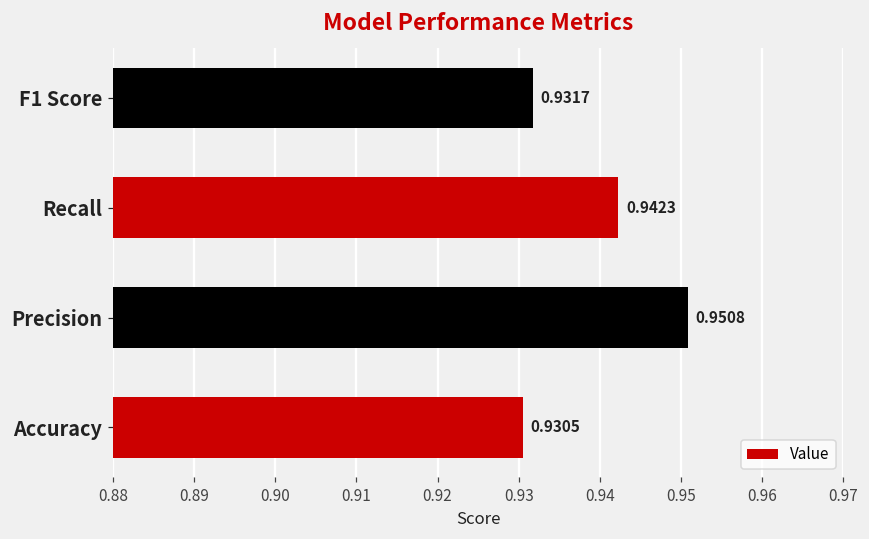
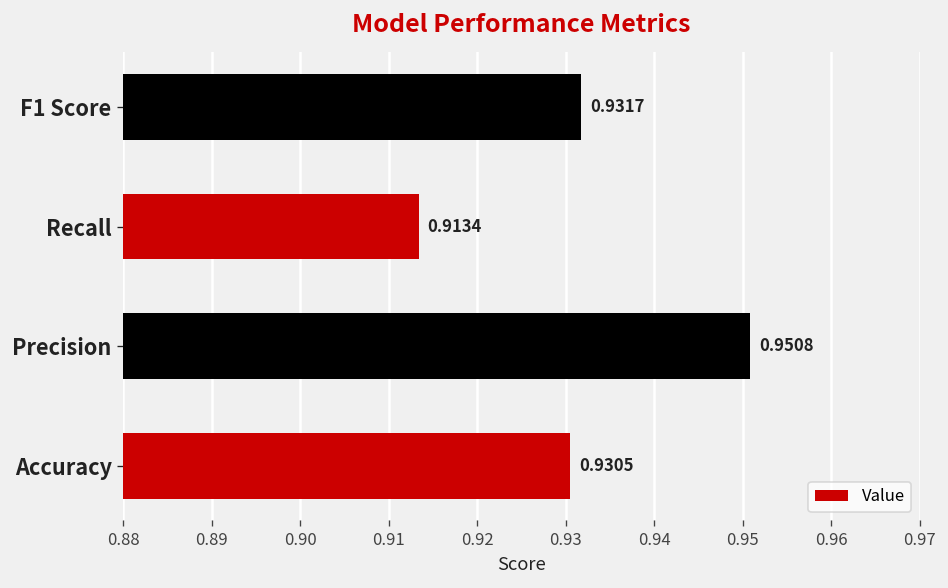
Recall: 0.9423 -> 0.9134
